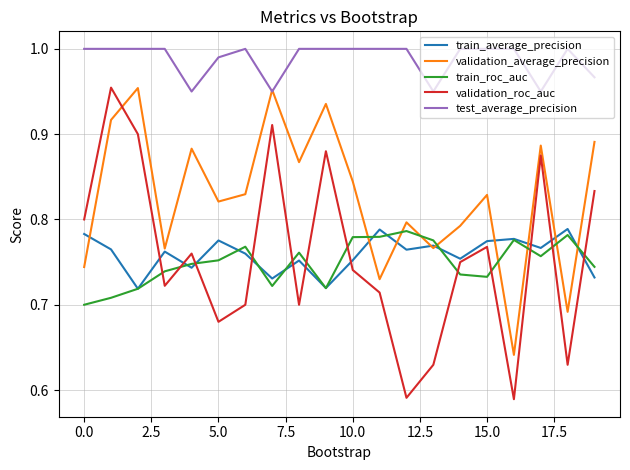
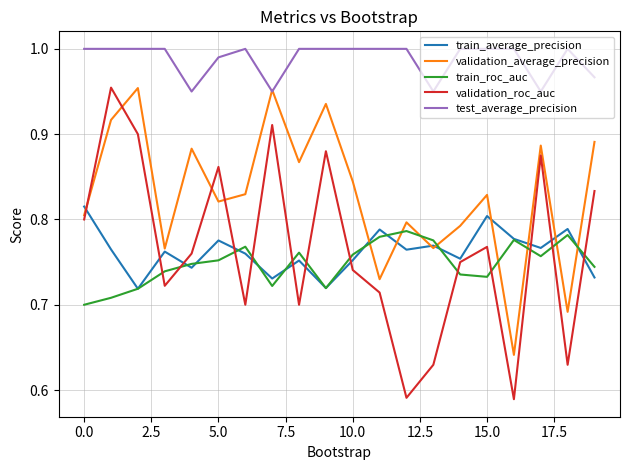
train_average_precision, 0.0: 0.78 -> 0.82
validation_average_precision, 0.0: 0.74 -> 0.81
validation_roc_auc, 5.0: 0.68 -> 0.86
train_roc_auc, 10.0: 0.78 -> 0.76
train_average_precision, 15.0: 0.77 -> 0.80
